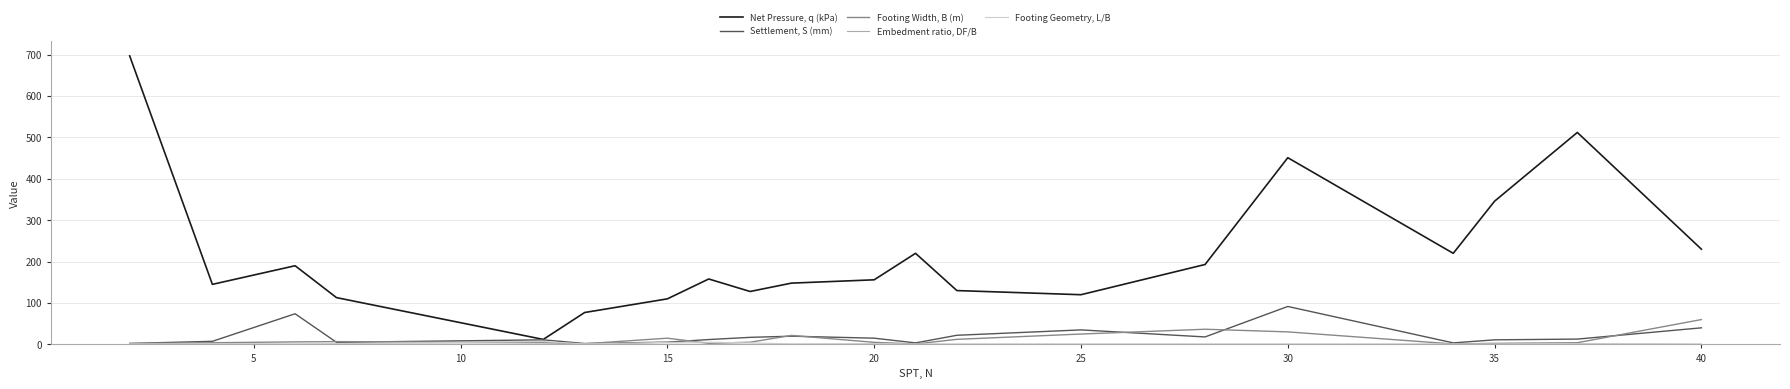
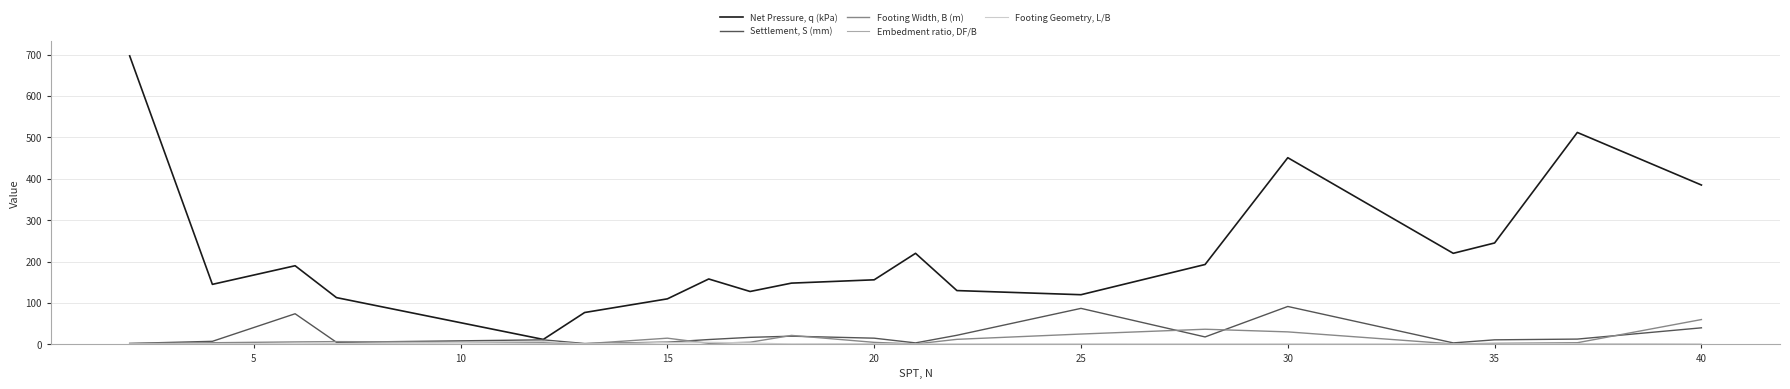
Settlement, S (mm), 25: 40 -> 90
Net Pressure, q (kPa), 35: 350 -> 250
Net Pressure, q (kPa), 40: 230 -> 390
